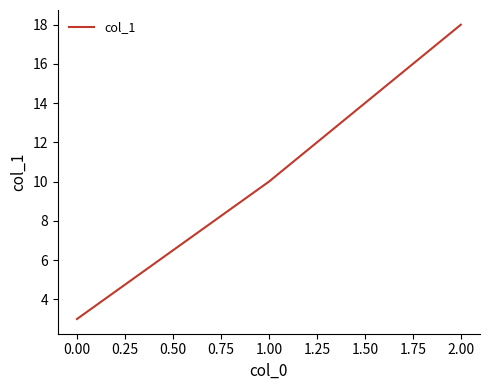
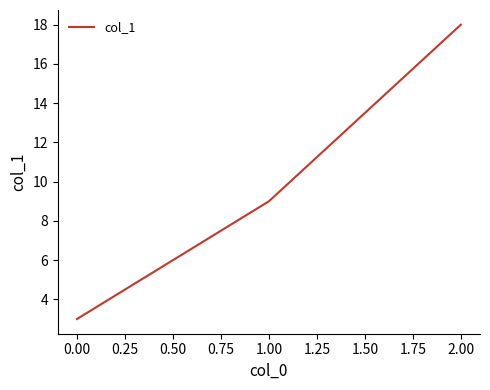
1.00: 10 -> 9
